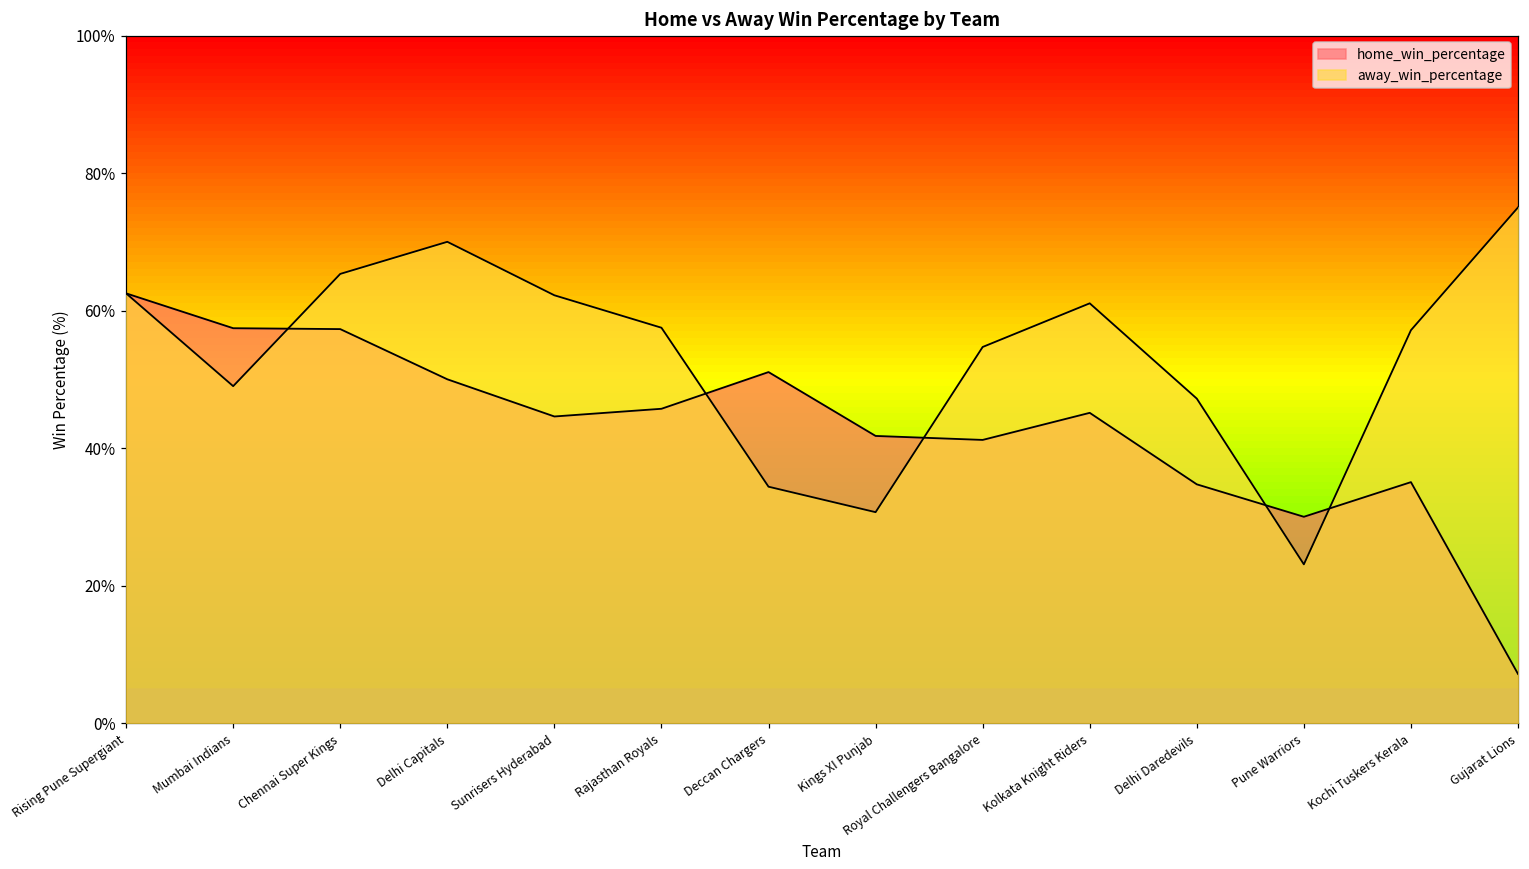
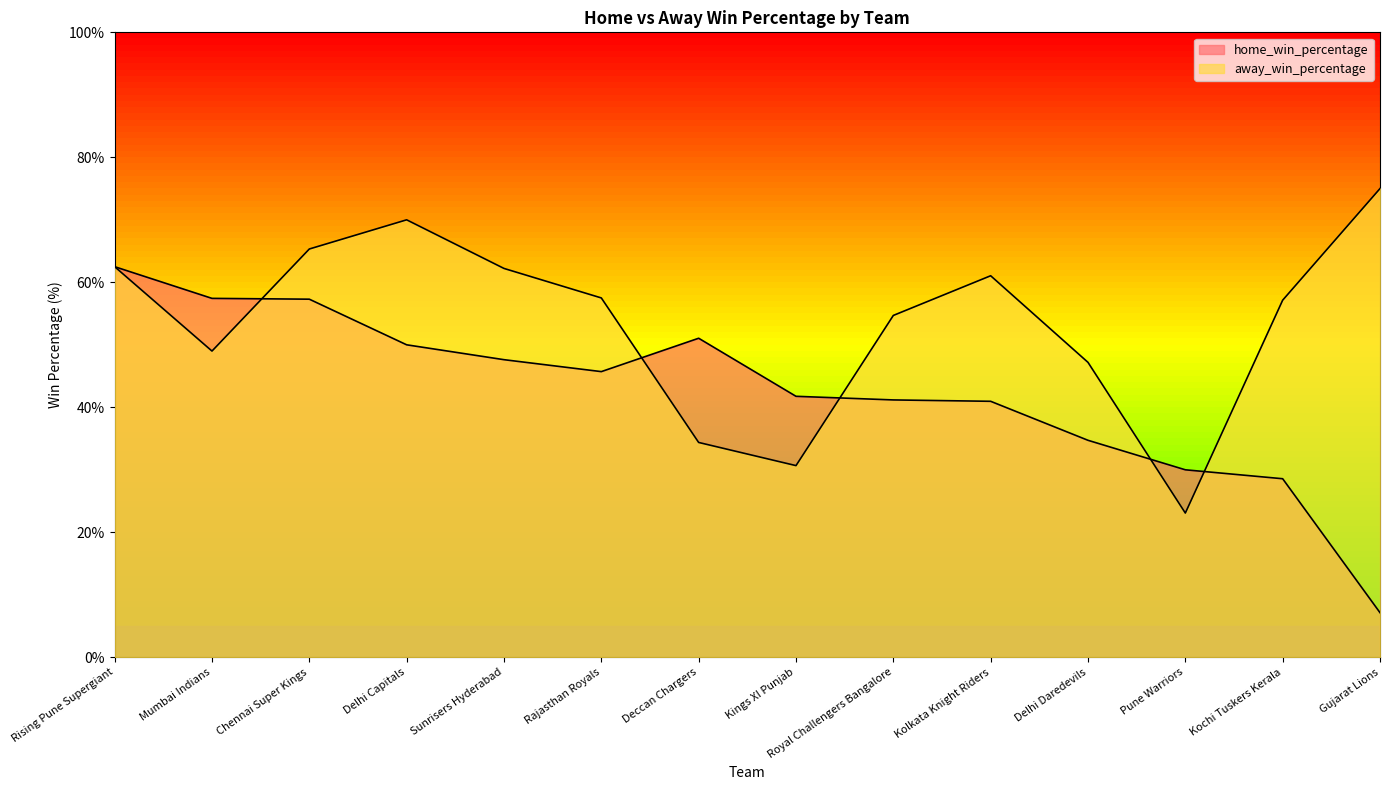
home_win_percentage, Sunrisers Hyderabad: 45% -> 48%
home_win_percentage, Kolkata Knight Riders: 45% -> 41%
home_win_percentage, Kochi Tuskers Kerala: 35% -> 29%
